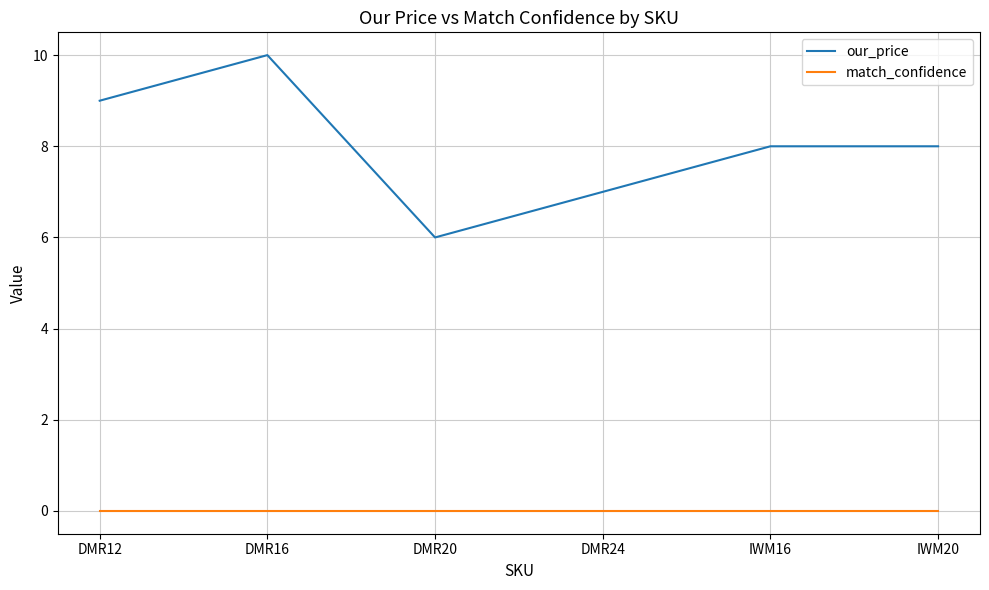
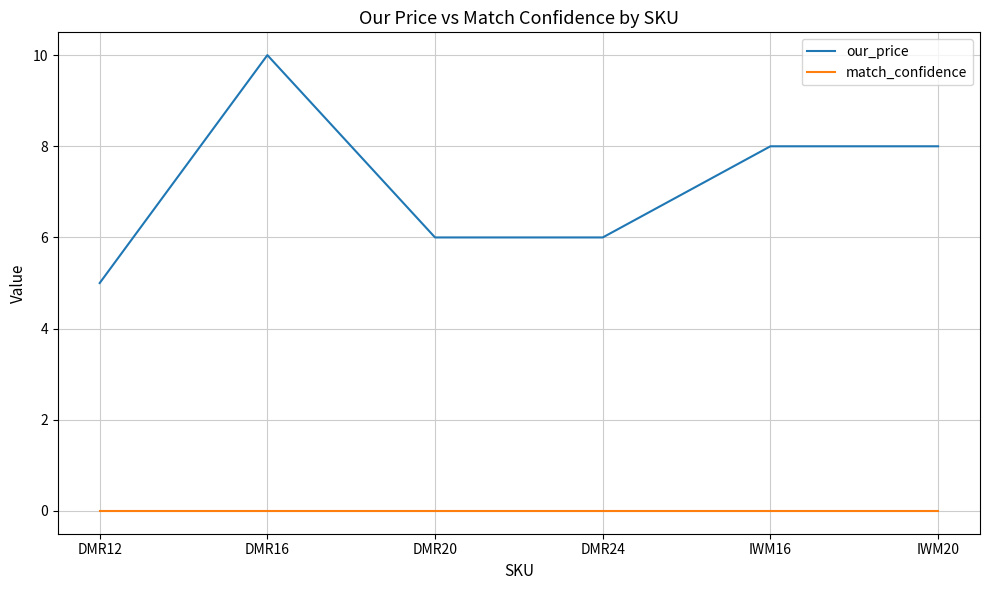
our_price, DMR12: 9 -> 5
our_price, DMR24: 7 -> 6
